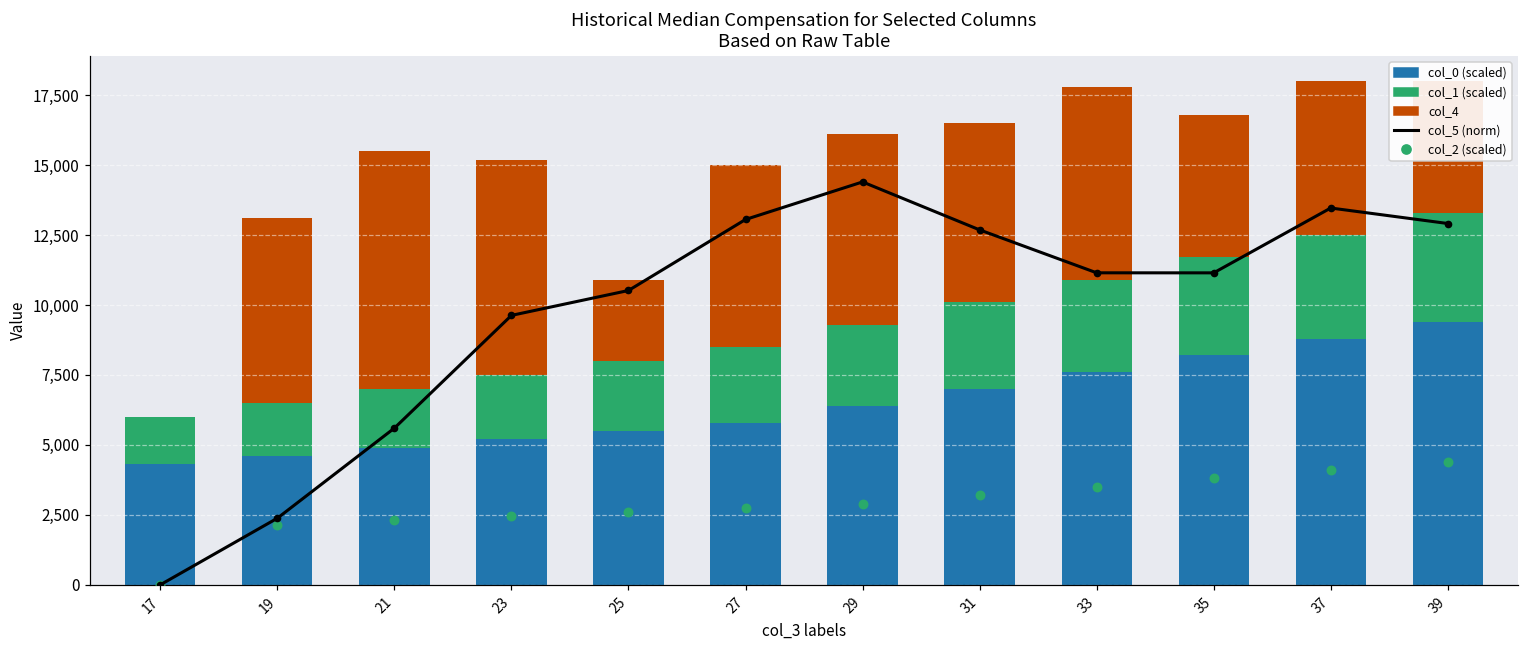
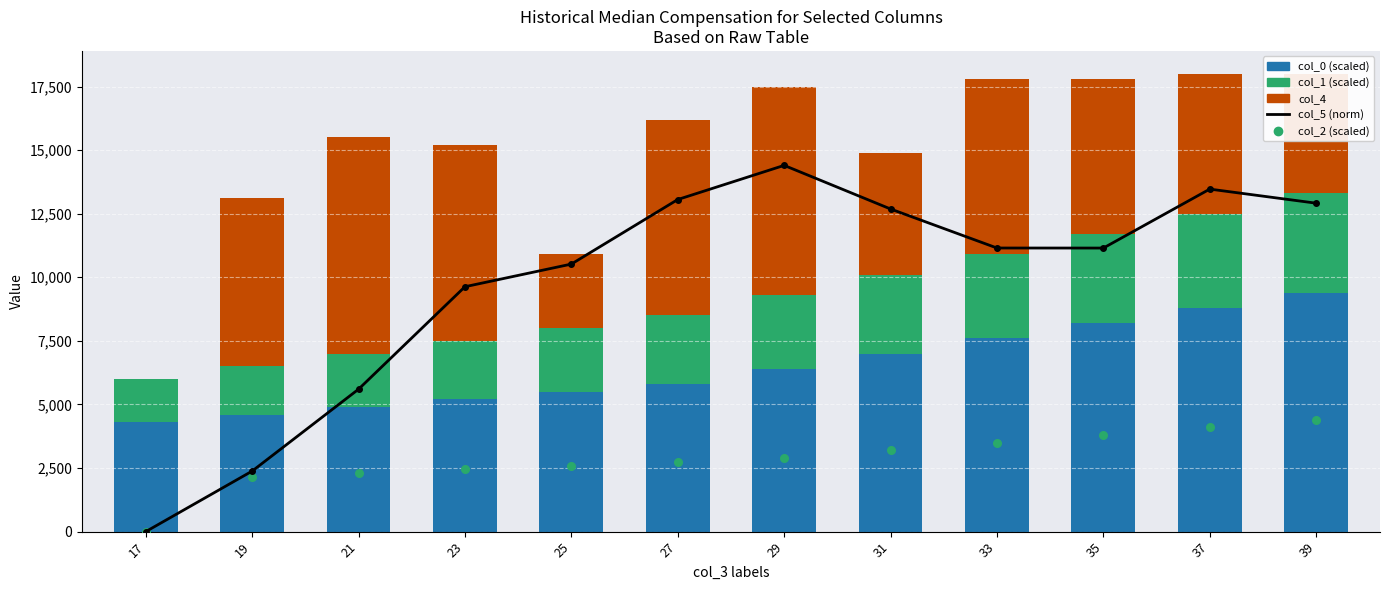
col_4, 27: 6,500 -> 7,700
col_4, 29: 6,800 -> 8,200
col_4, 31: 6,400 -> 4,800
col_4, 35: 5,100 -> 6,100
